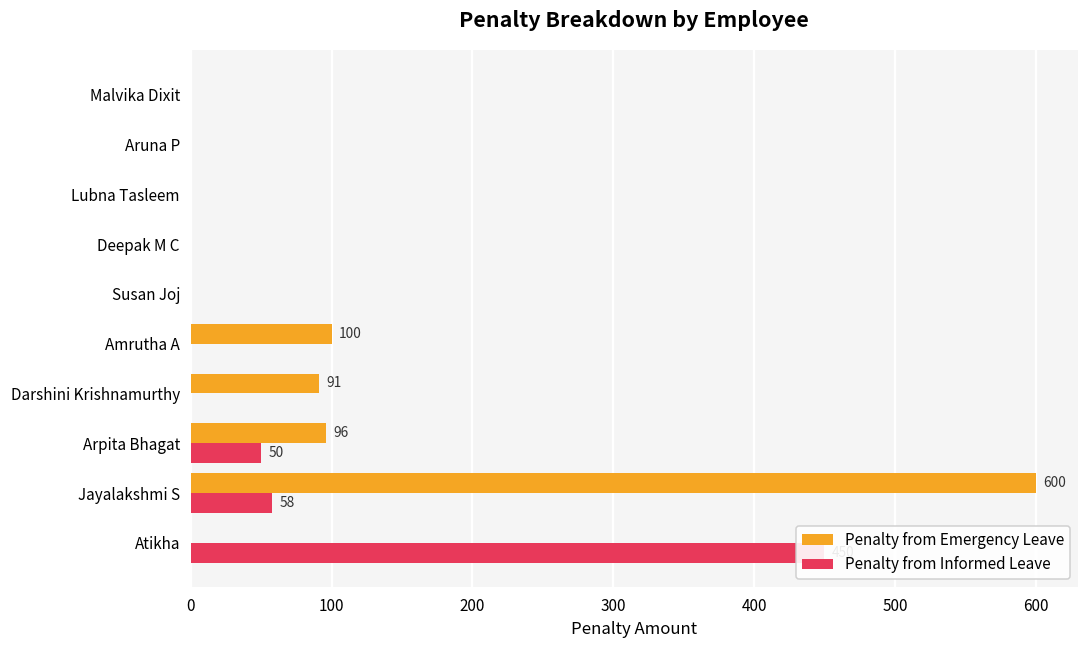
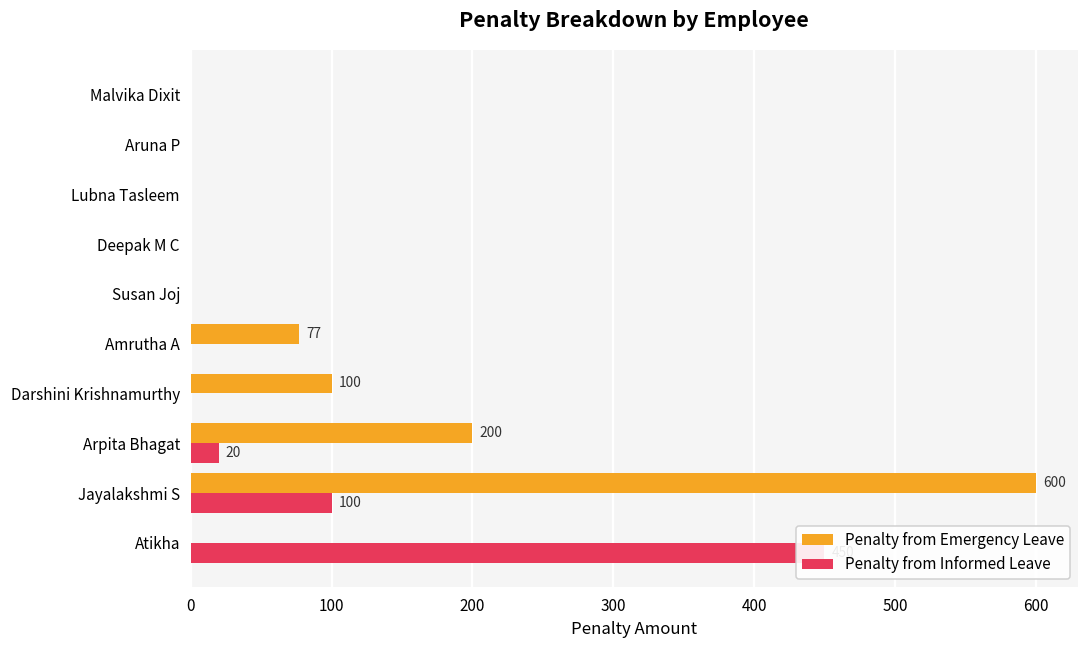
Penalty from Emergency Leave, Amrutha A: 100 -> 77
Penalty from Emergency Leave, Darshini Krishnamurthy: 91 -> 100
Penalty from Emergency Leave, Arpita Bhagat: 96 -> 200
Penalty from Informed Leave, Arpita Bhagat: 50 -> 20
Penalty from Informed Leave, Jayalakshmi S: 58 -> 100
